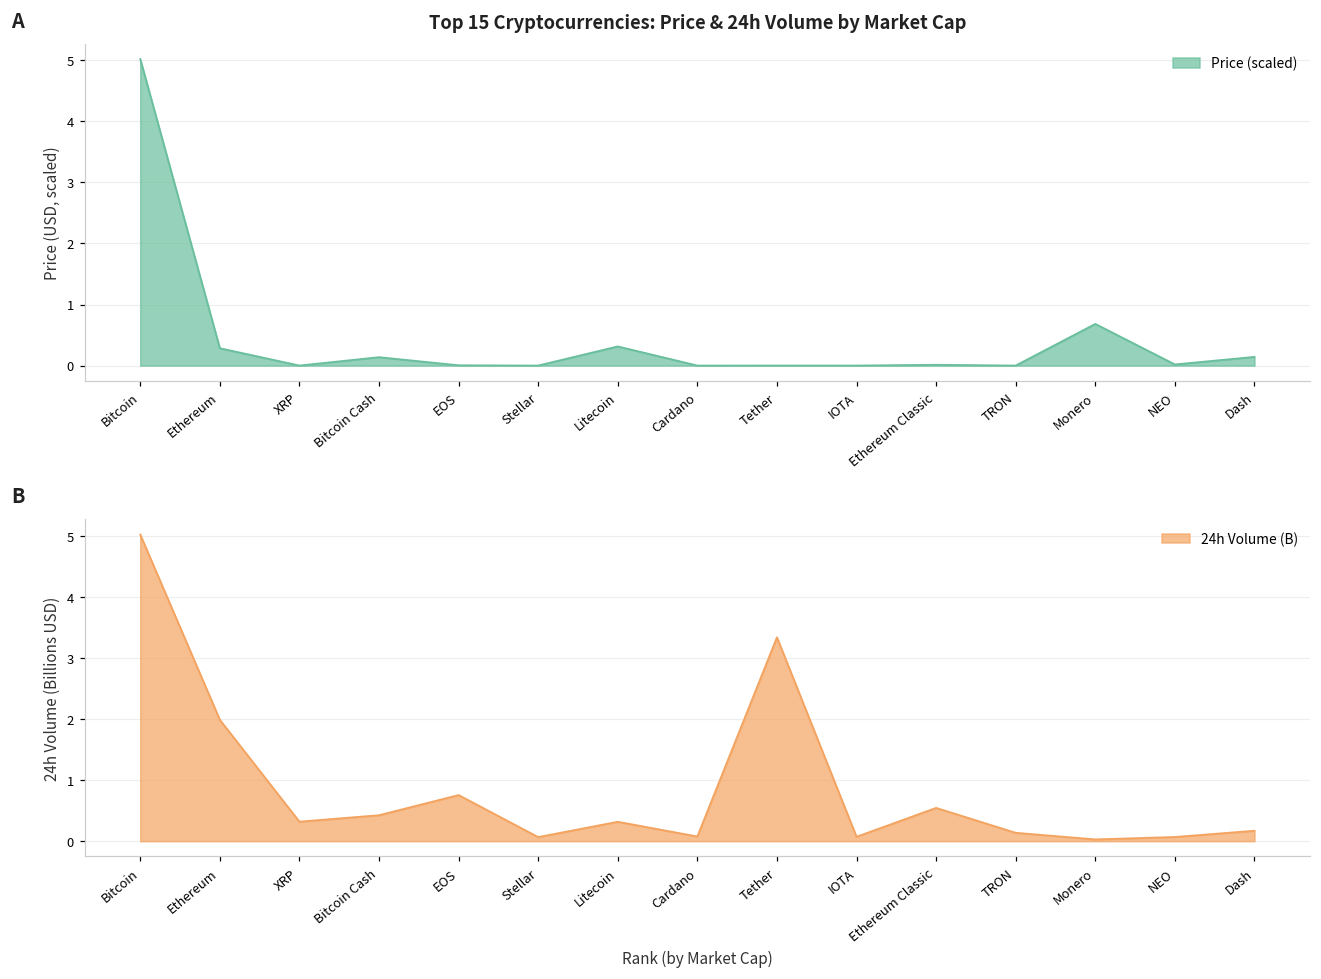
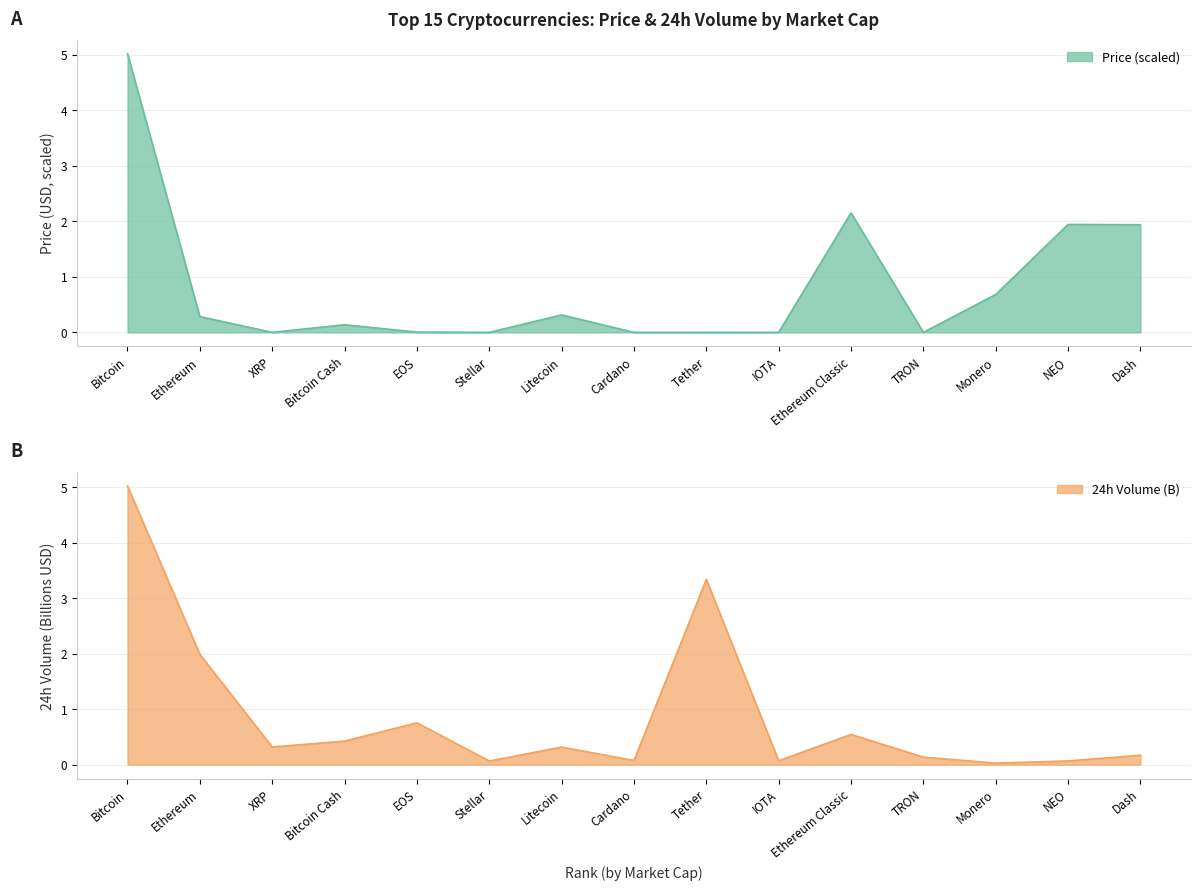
Top 15 Cryptocurrencies: Price & 24h Volume by Market Cap, Ethereum Classic: 0.0 -> 2.2
Top 15 Cryptocurrencies: Price & 24h Volume by Market Cap, NEO: 0.0 -> 1.9
Top 15 Cryptocurrencies: Price & 24h Volume by Market Cap, Dash: 0.1 -> 1.9
